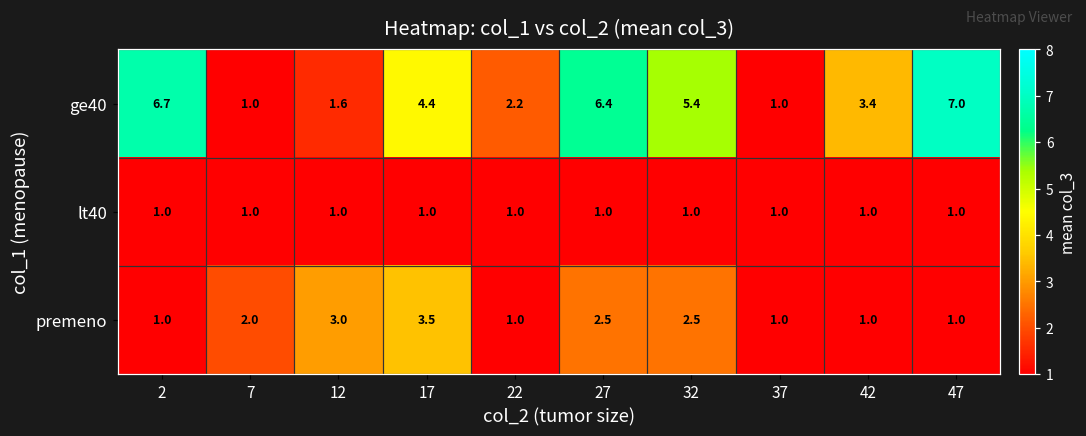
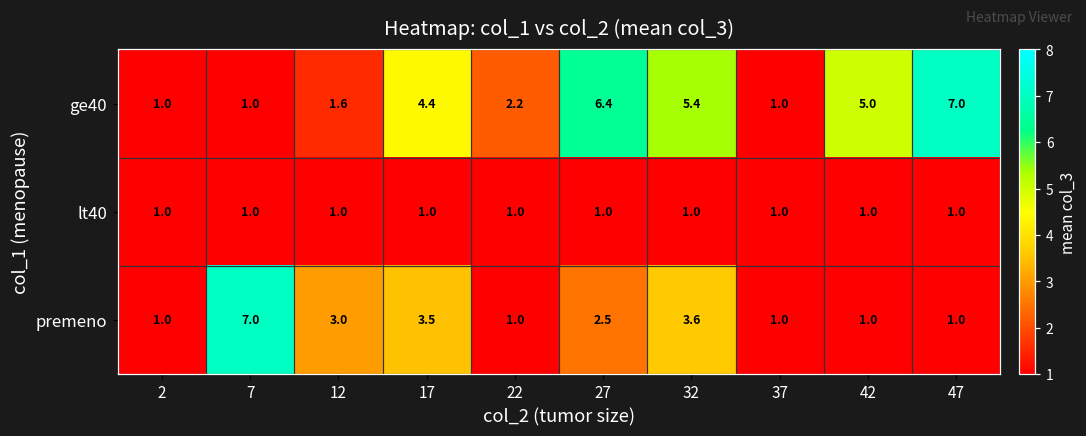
ge40, 2: 6.7 -> 1.0
ge40, 42: 3.4 -> 5.0
premeno, 7: 2.0 -> 7.0
premeno, 32: 2.5 -> 3.6
